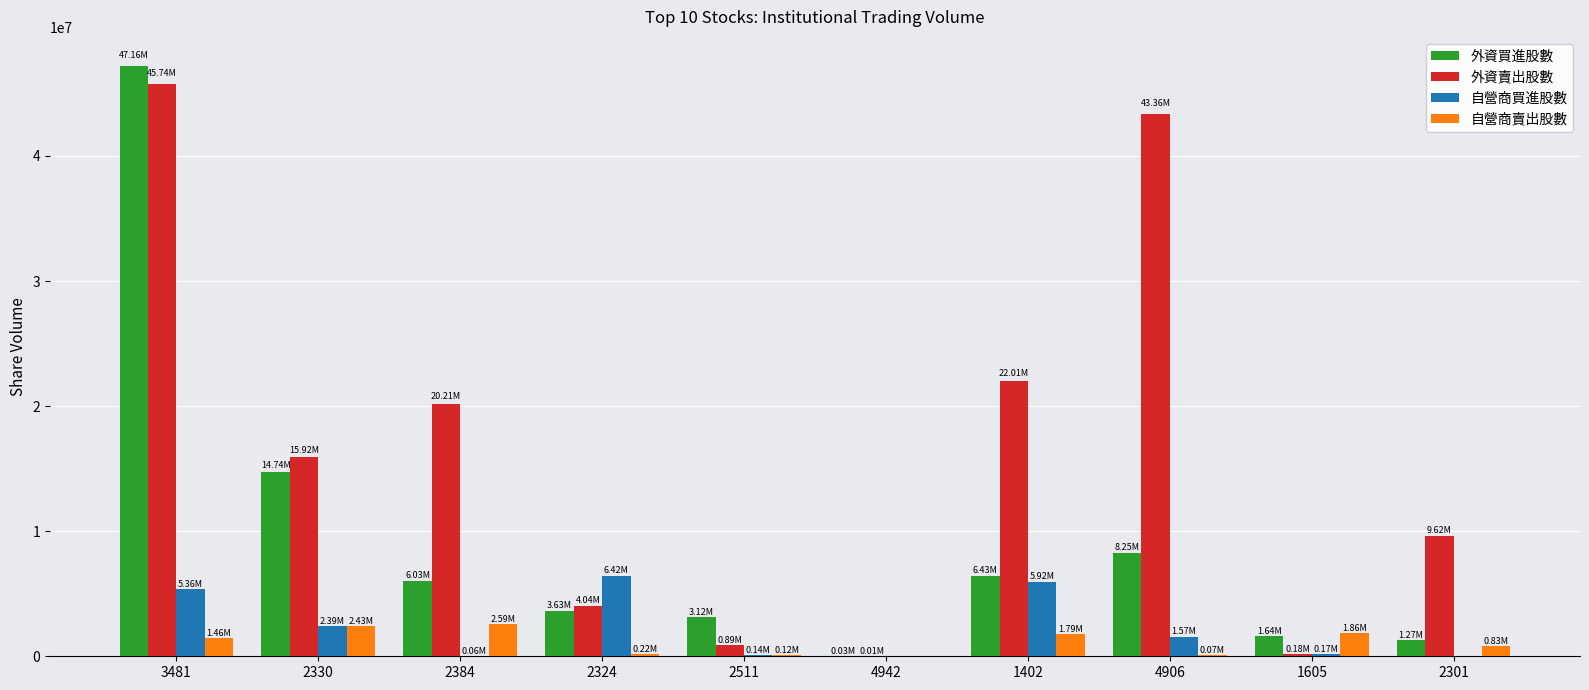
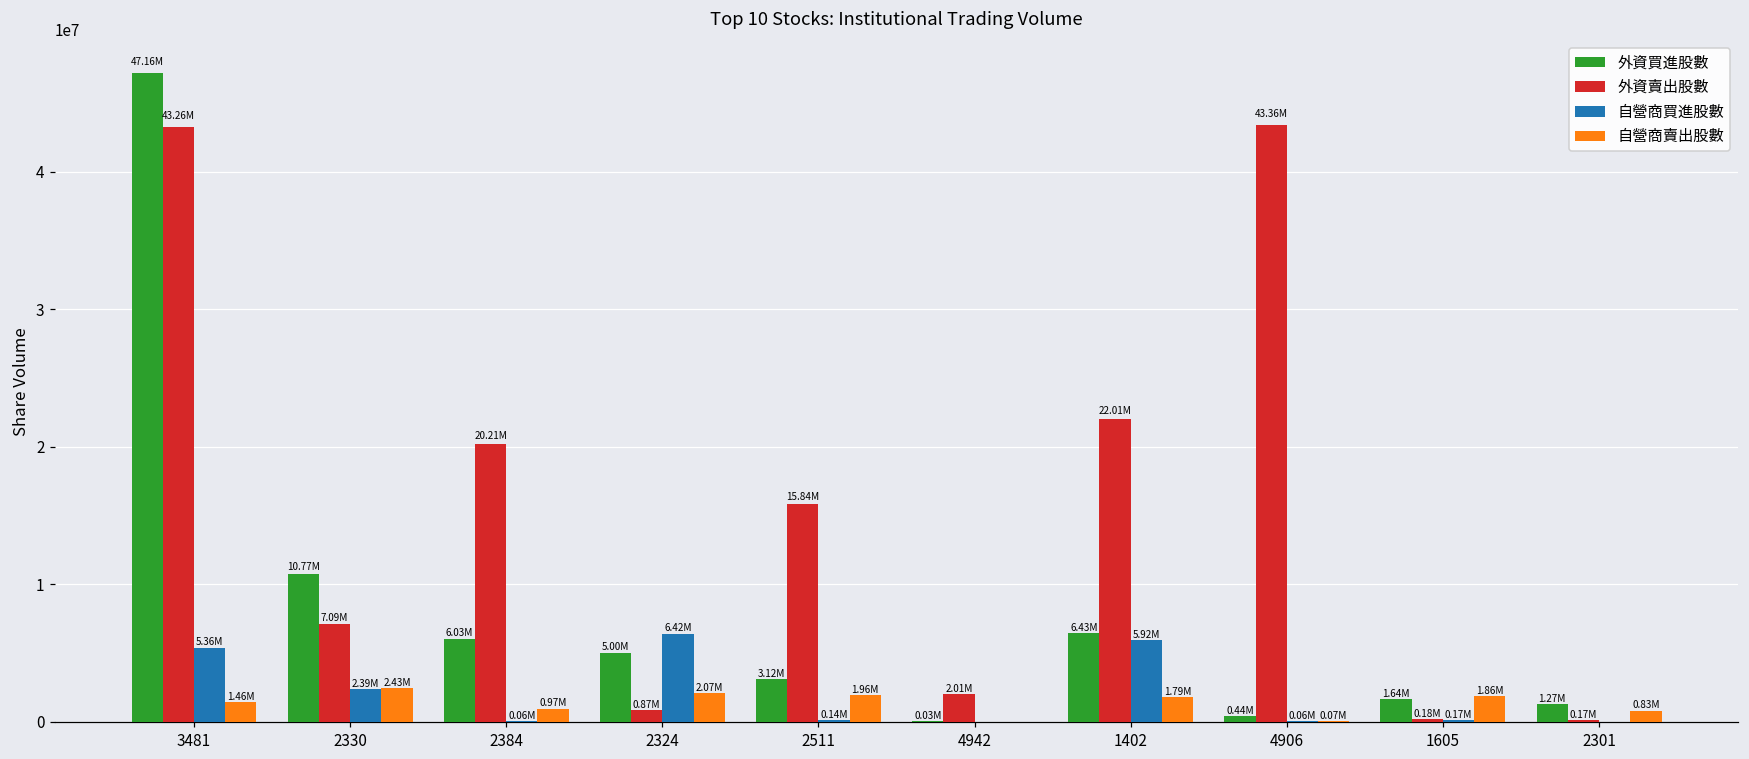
外資賣出股數, 3481: 45.74M -> 43.26M
外資買進股數, 2330: 14.74M -> 10.77M
外資賣出股數, 2330: 15.92M -> 7.09M
自營商賣出股數, 2384: 2.59M -> 0.97M
外資買進股數, 2324: 3.63M -> 5.00M
外資賣出股數, 2324: 4.04M -> 0.87M
自營商賣出股數, 2324: 0.22M -> 2.07M
外資賣出股數, 2511: 0.89M -> 15.84M
自營商賣出股數, 2511: 0.12M -> 1.96M
外資賣出股數, 4942: 0.01M -> 2.01M
外資買進股數, 4906: 8.25M -> 0.44M
自營商買進股數, 4906: 1.57M -> 0.06M
外資賣出股數, 2301: 9.62M -> 0.17M
